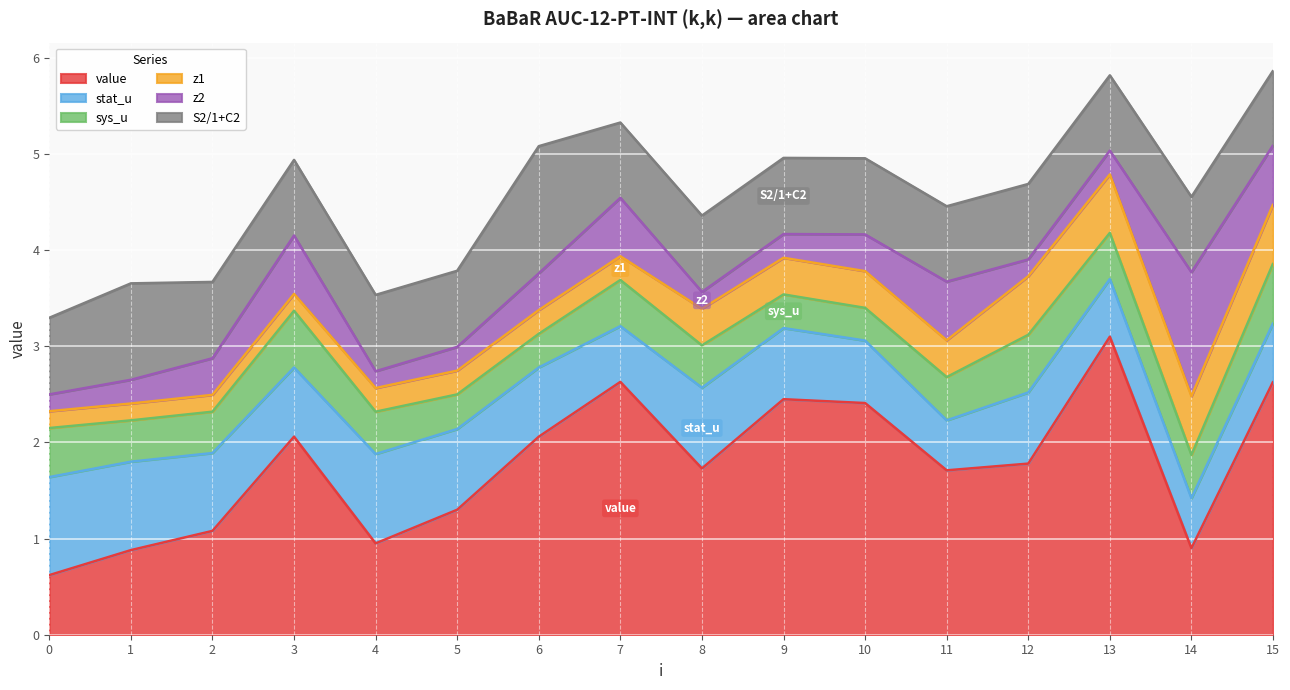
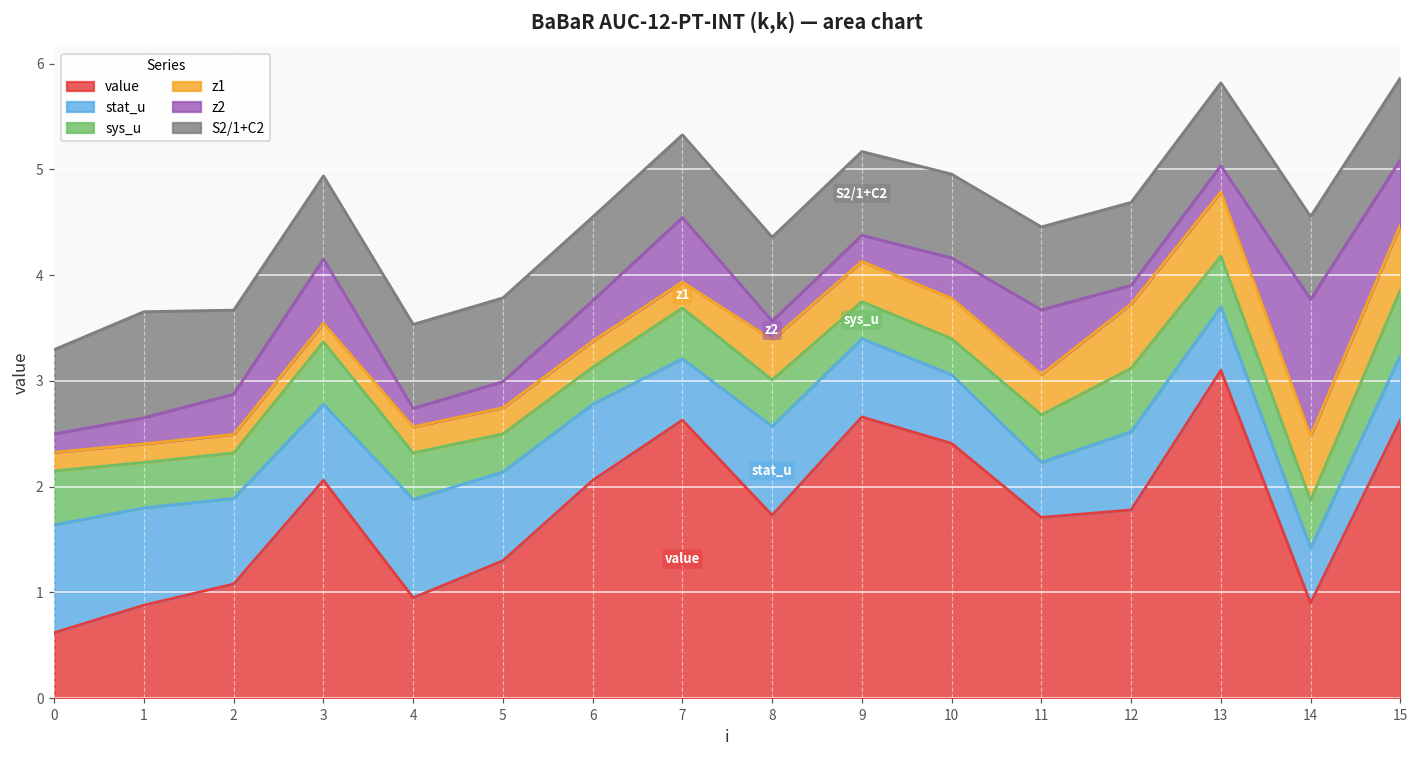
S2/1+C2, 6: 1.3 -> 0.8
value, 9: 2.5 -> 2.7
